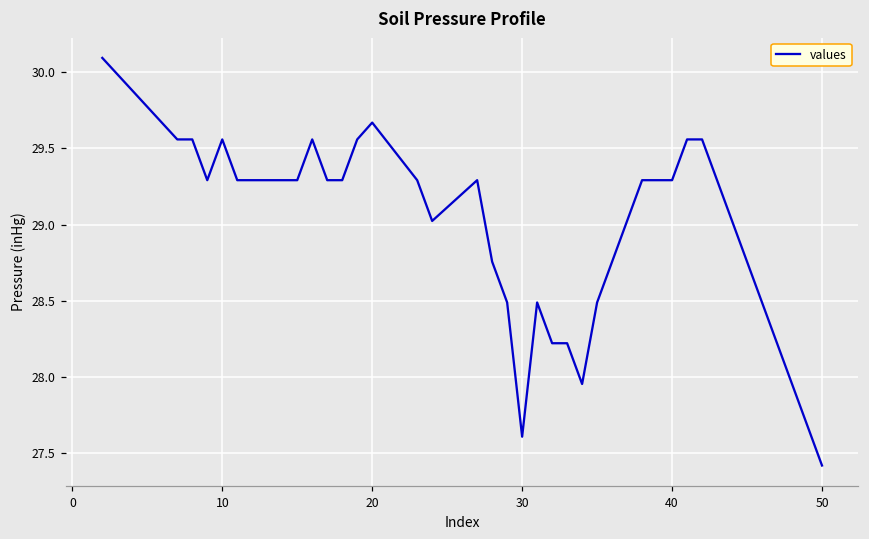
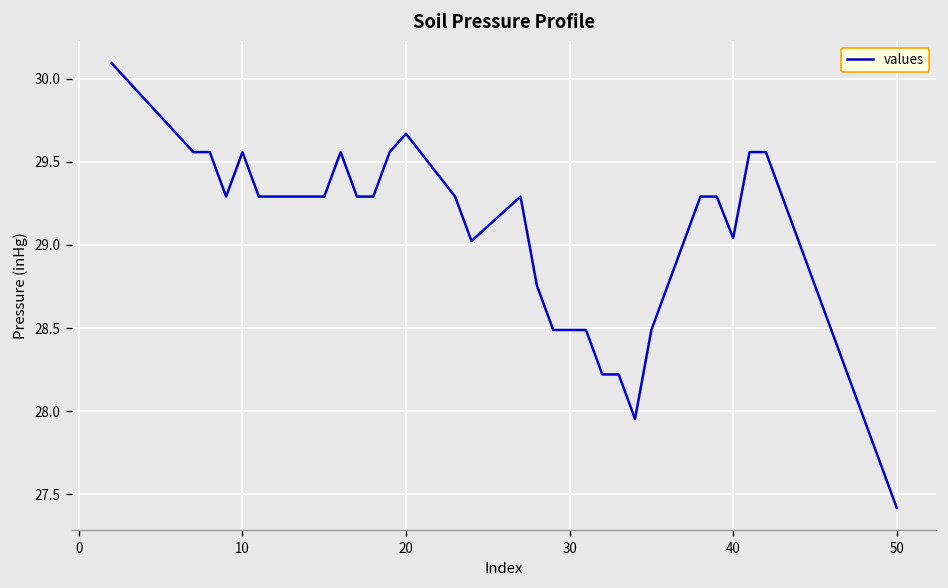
30: 27.61 -> 28.49
40: 29.29 -> 29.04
